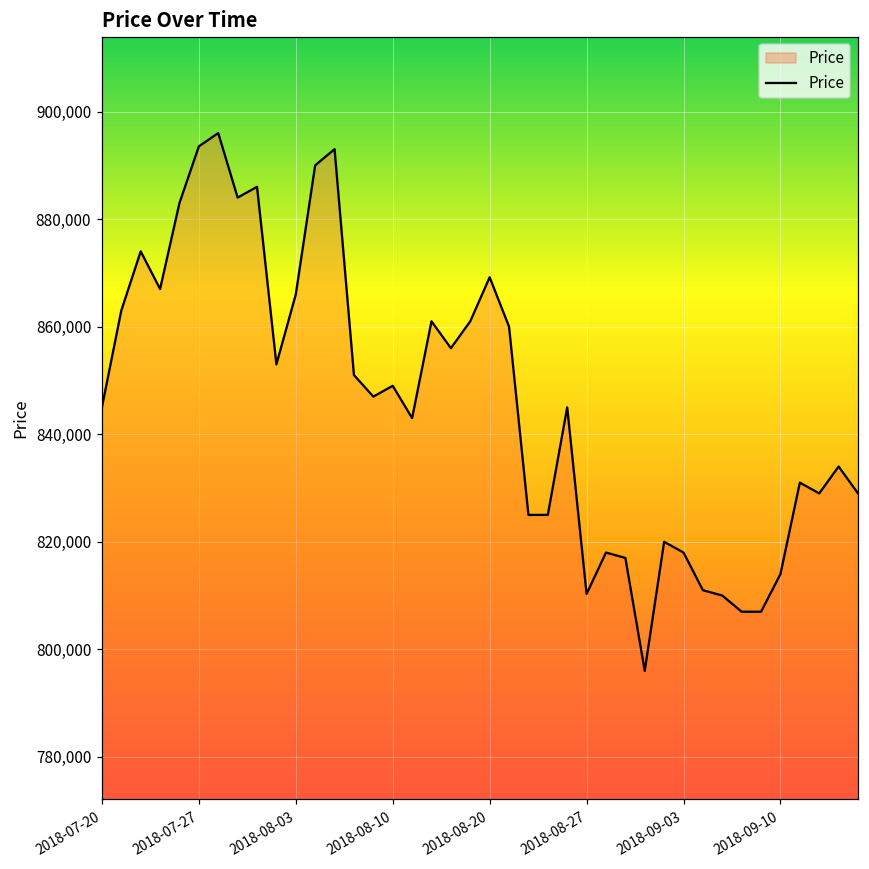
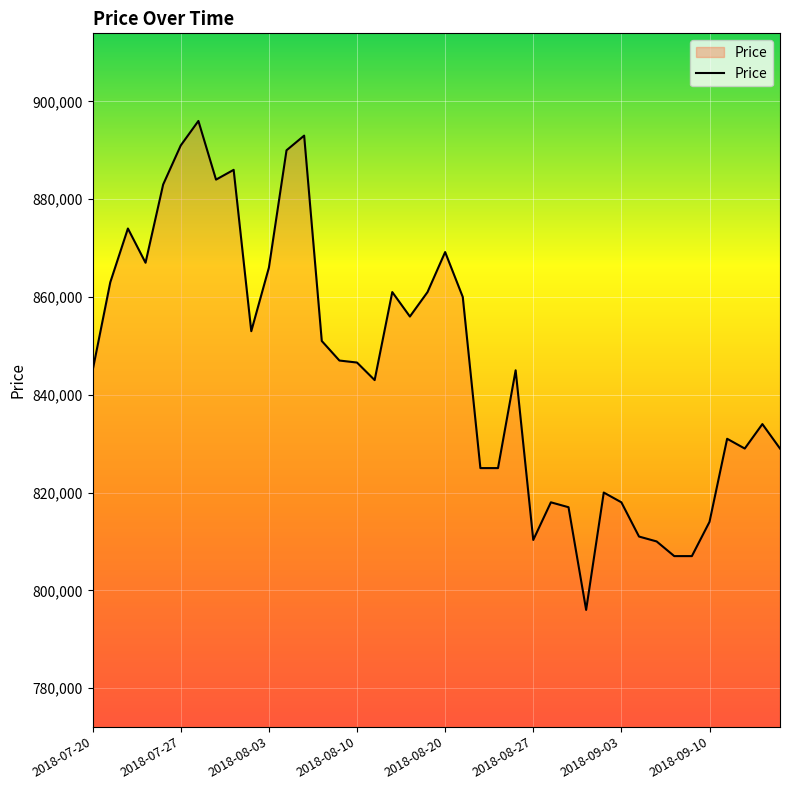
2018-07-27: 894,000 -> 891,000
2018-08-10: 849,000 -> 847,000
